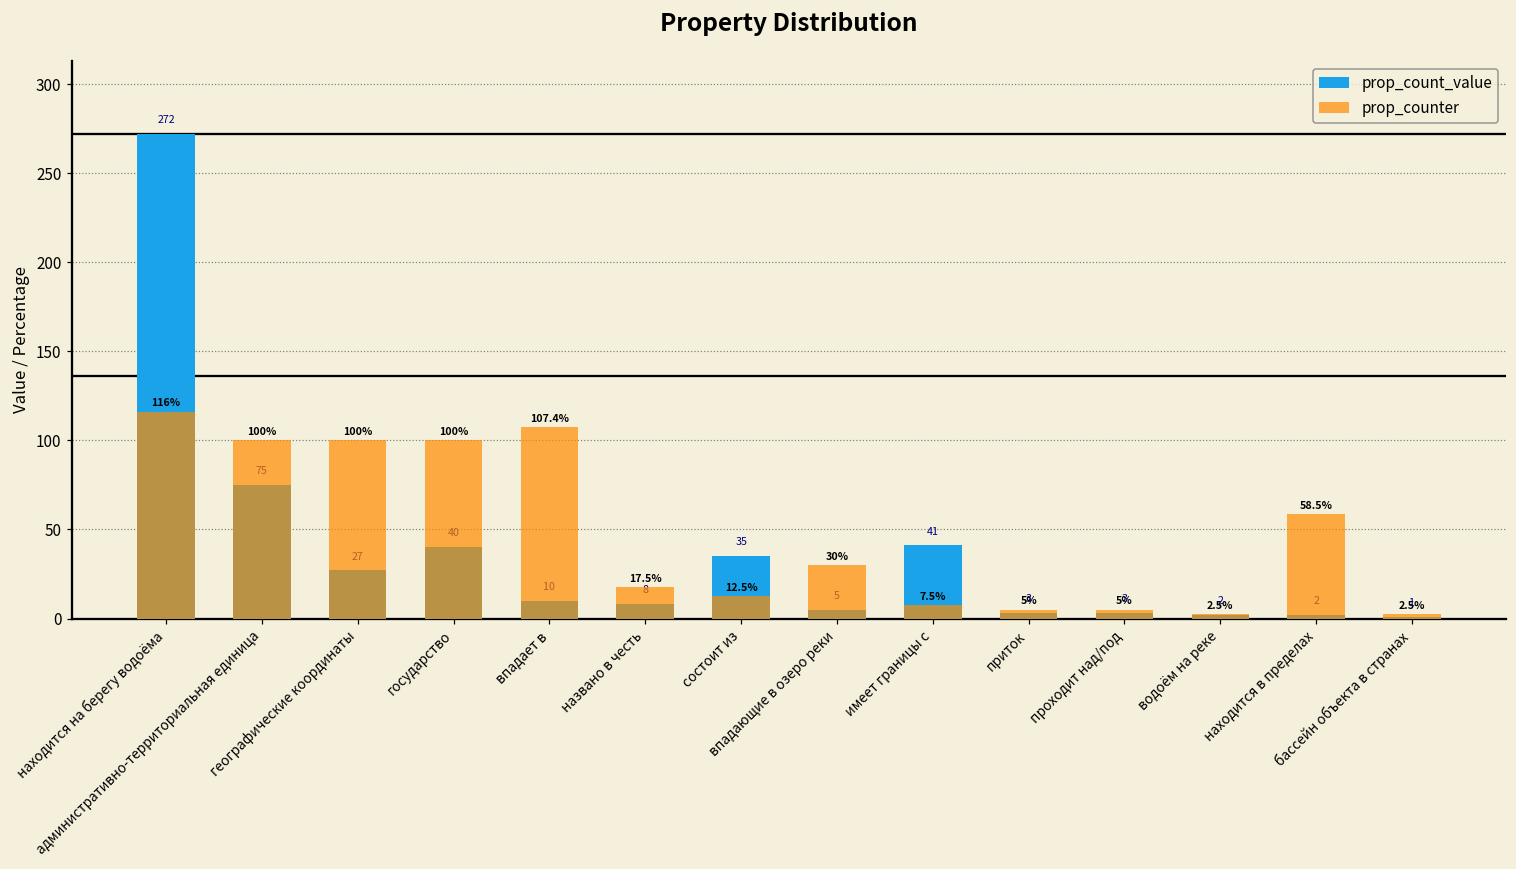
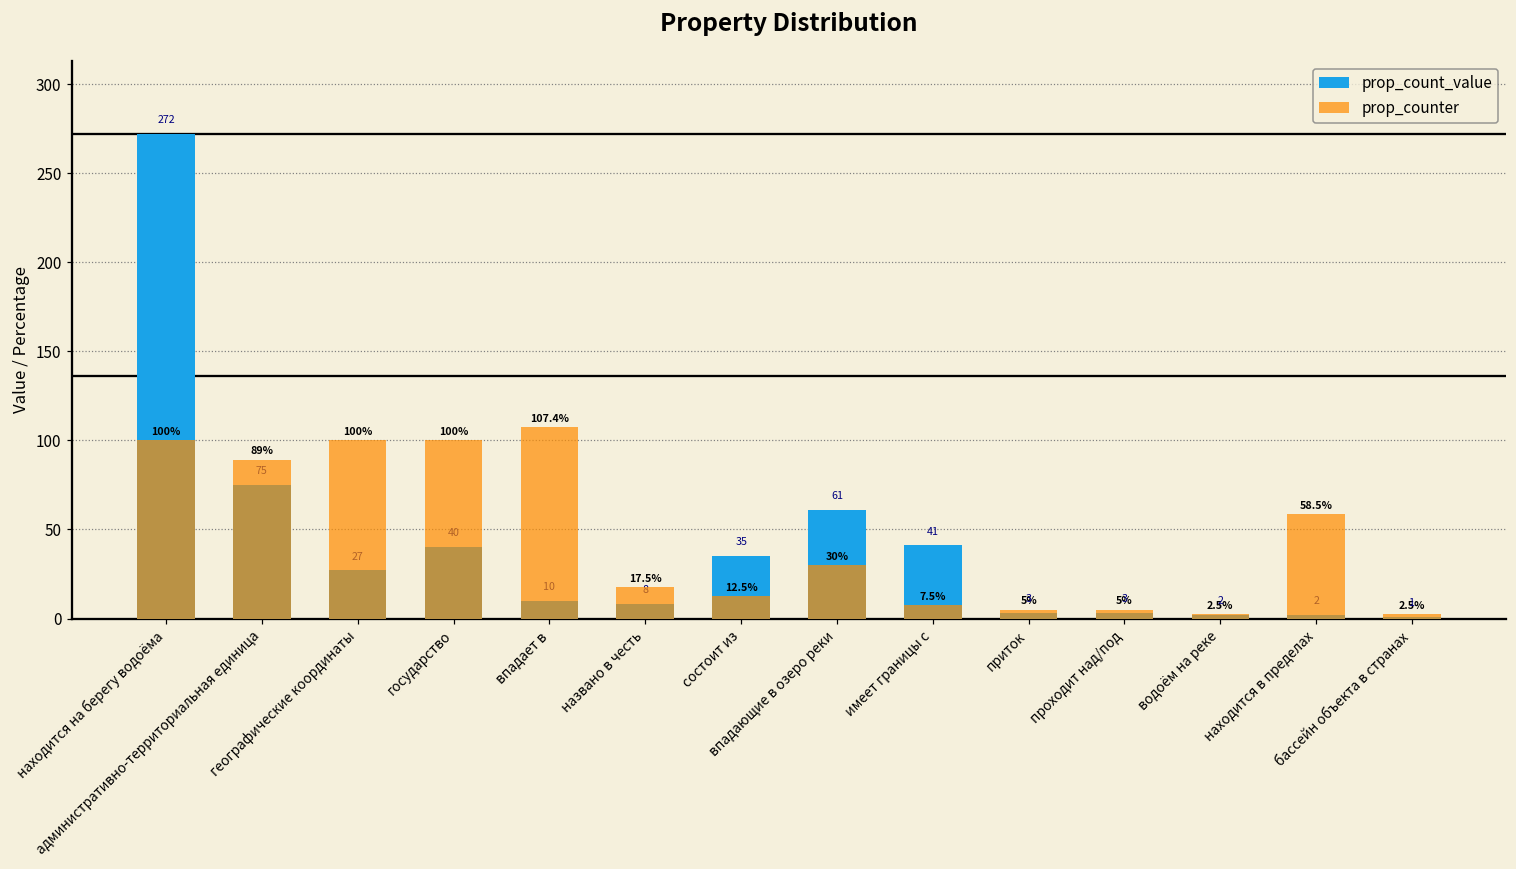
prop_counter, находится на берегу водоёма: 116% -> 100%
prop_counter, административно-территориальная единица: 100% -> 89%
prop_count_value, впадающие в озеро реки: 5 -> 61
